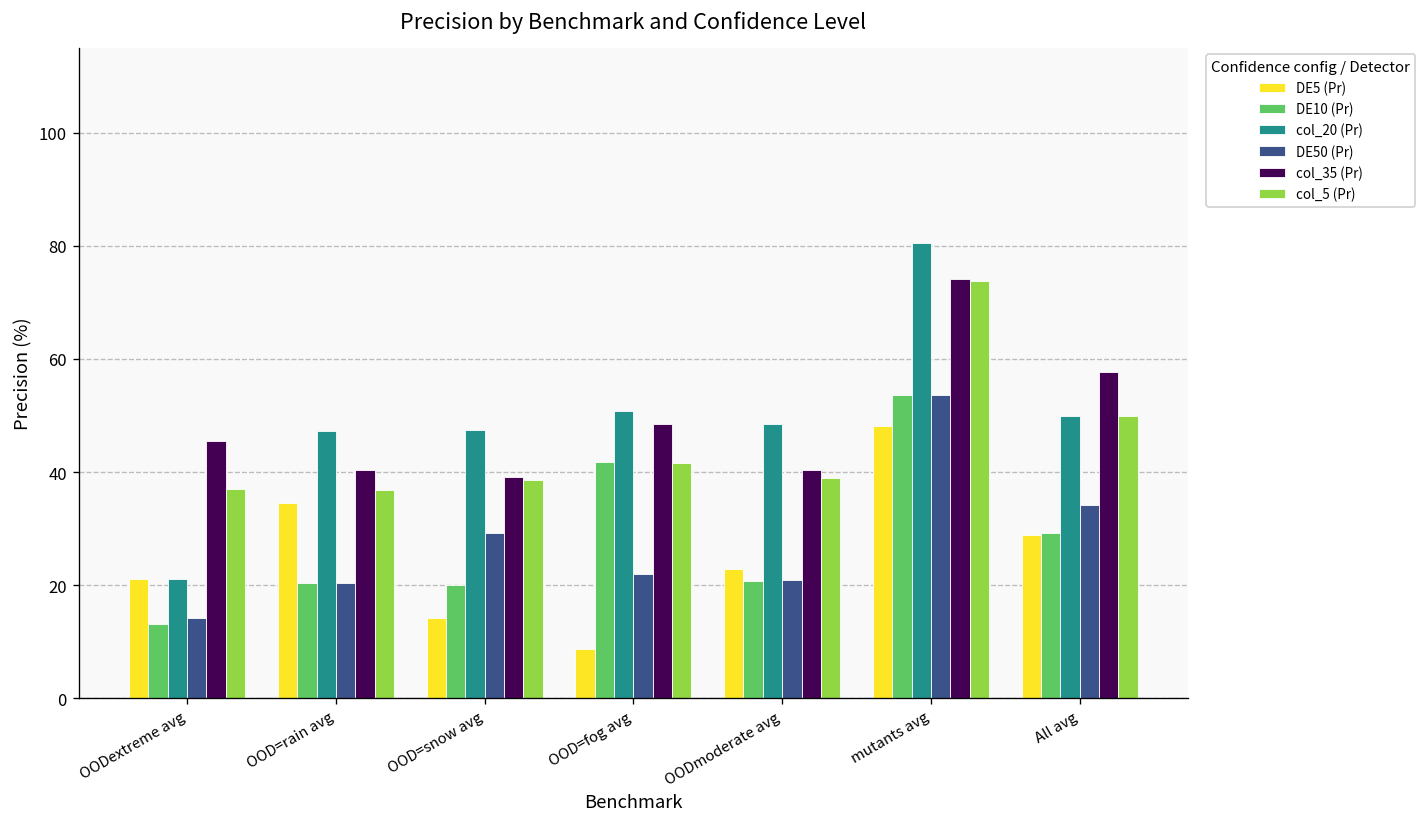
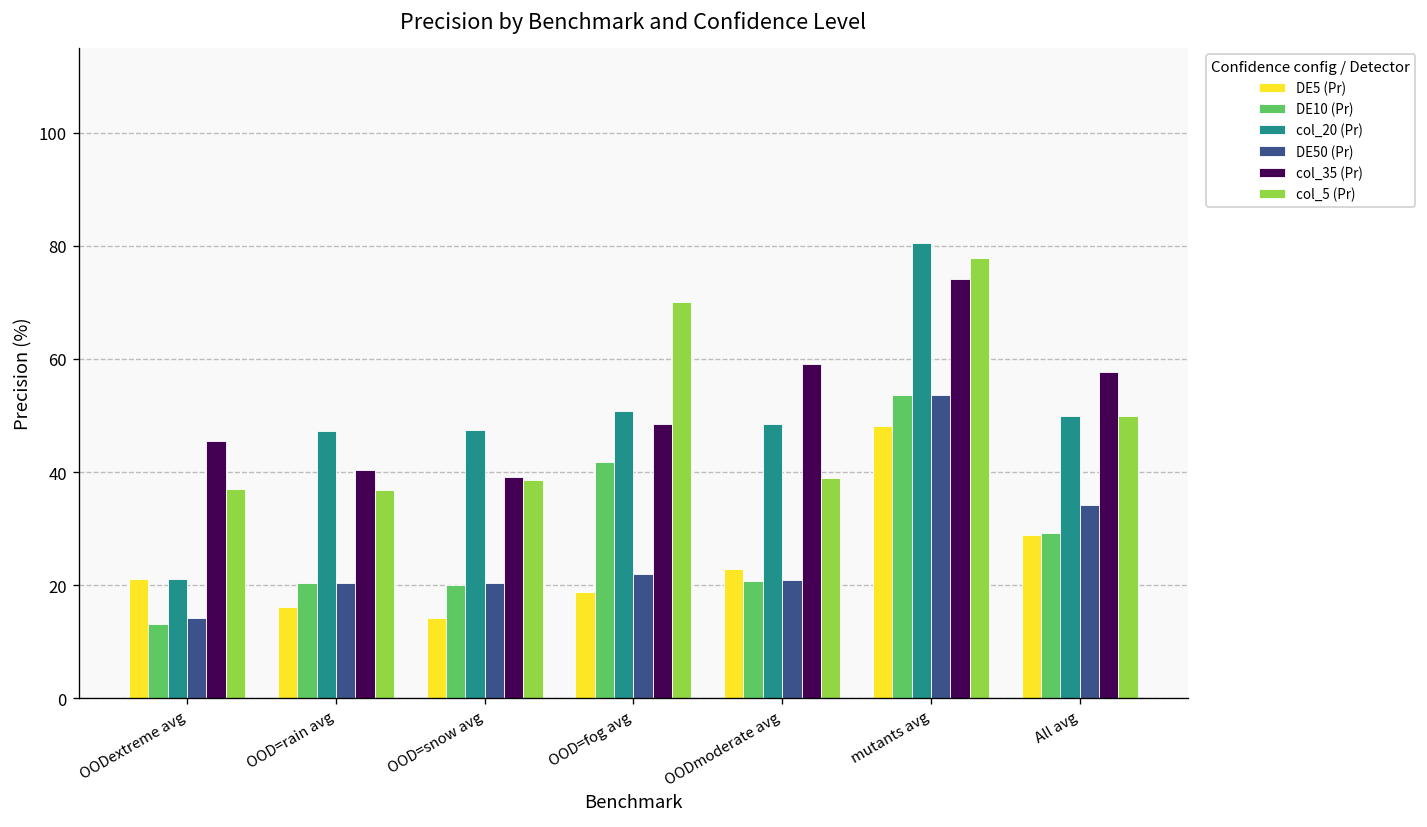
DE5 (Pr), OOD=rain avg: 35 -> 16
DE50 (Pr), OOD=snow avg: 29 -> 20
DE5 (Pr), OOD=fog avg: 9 -> 19
col_5 (Pr), OOD=fog avg: 42 -> 70
col_35 (Pr), OODmoderate avg: 40 -> 59
col_5 (Pr), mutants avg: 74 -> 78
